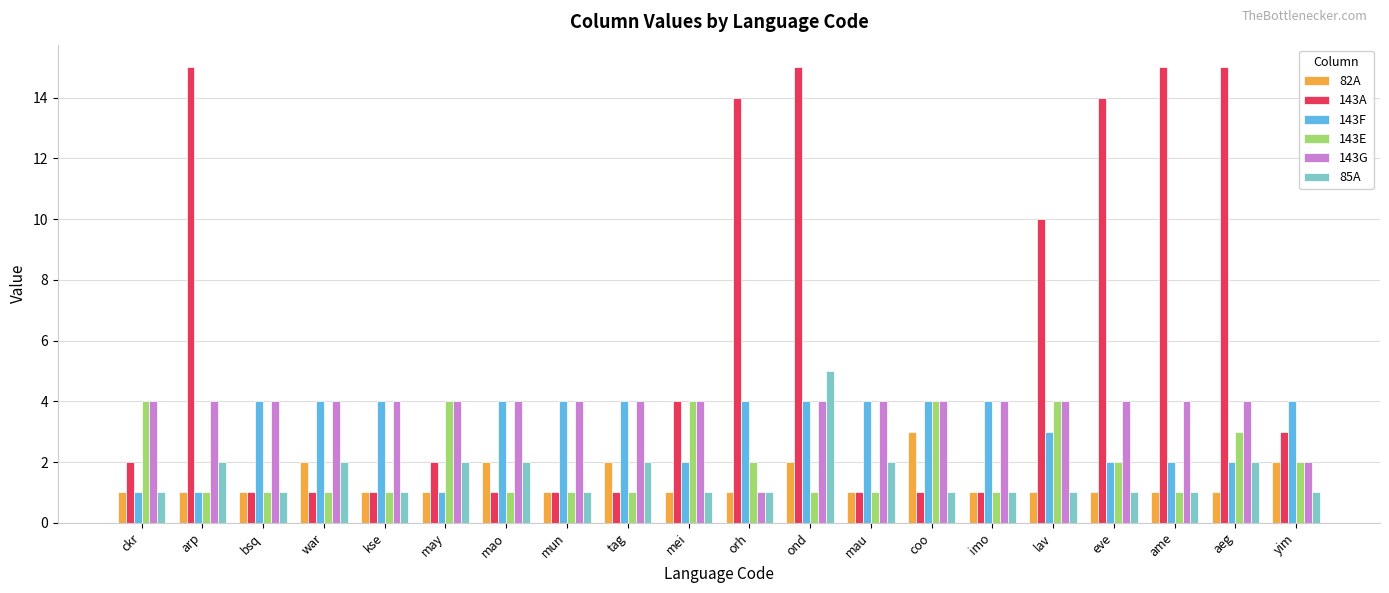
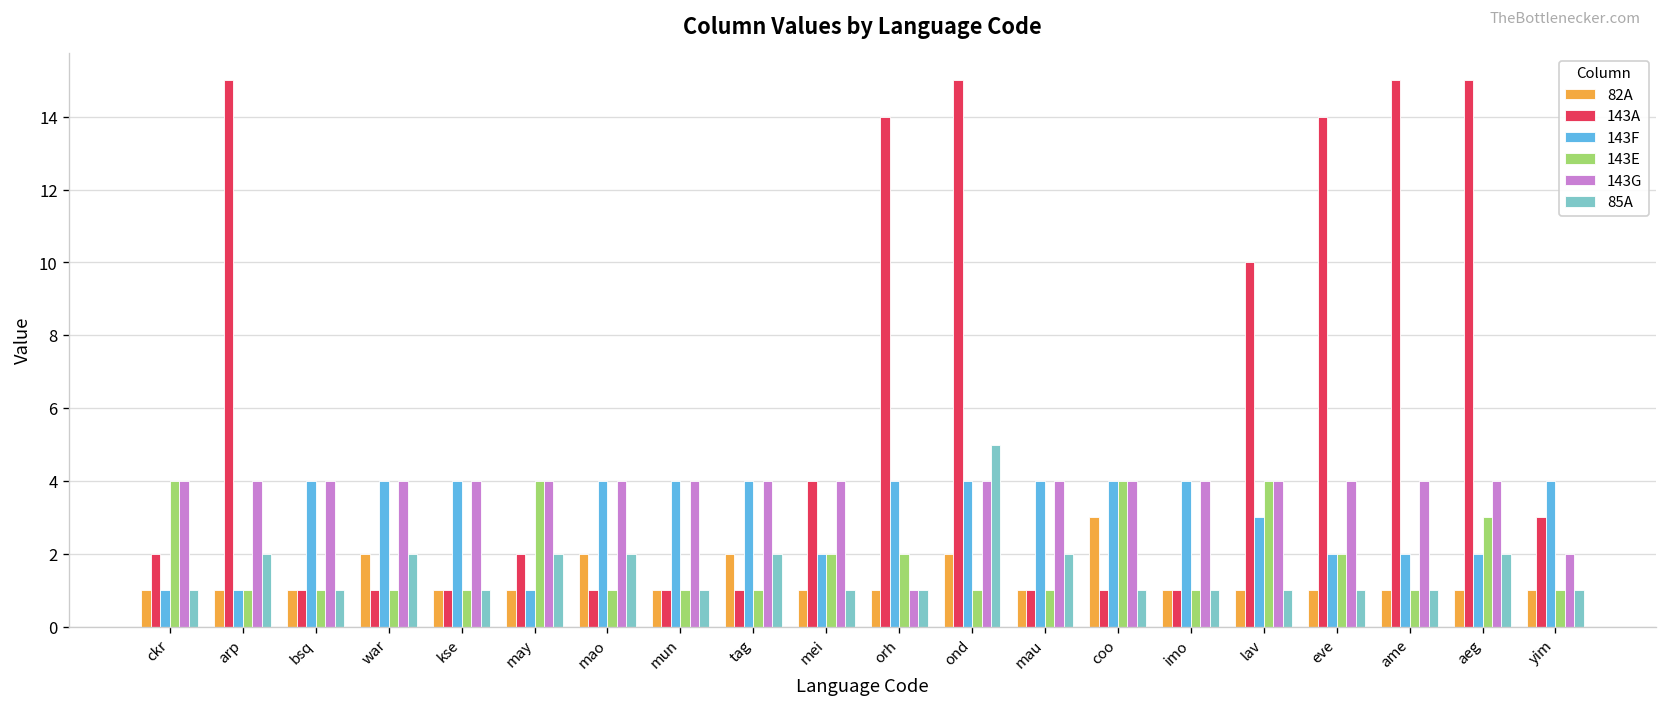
143E, mei: 4 -> 2
82A, yim: 2 -> 1
143E, yim: 2 -> 1
